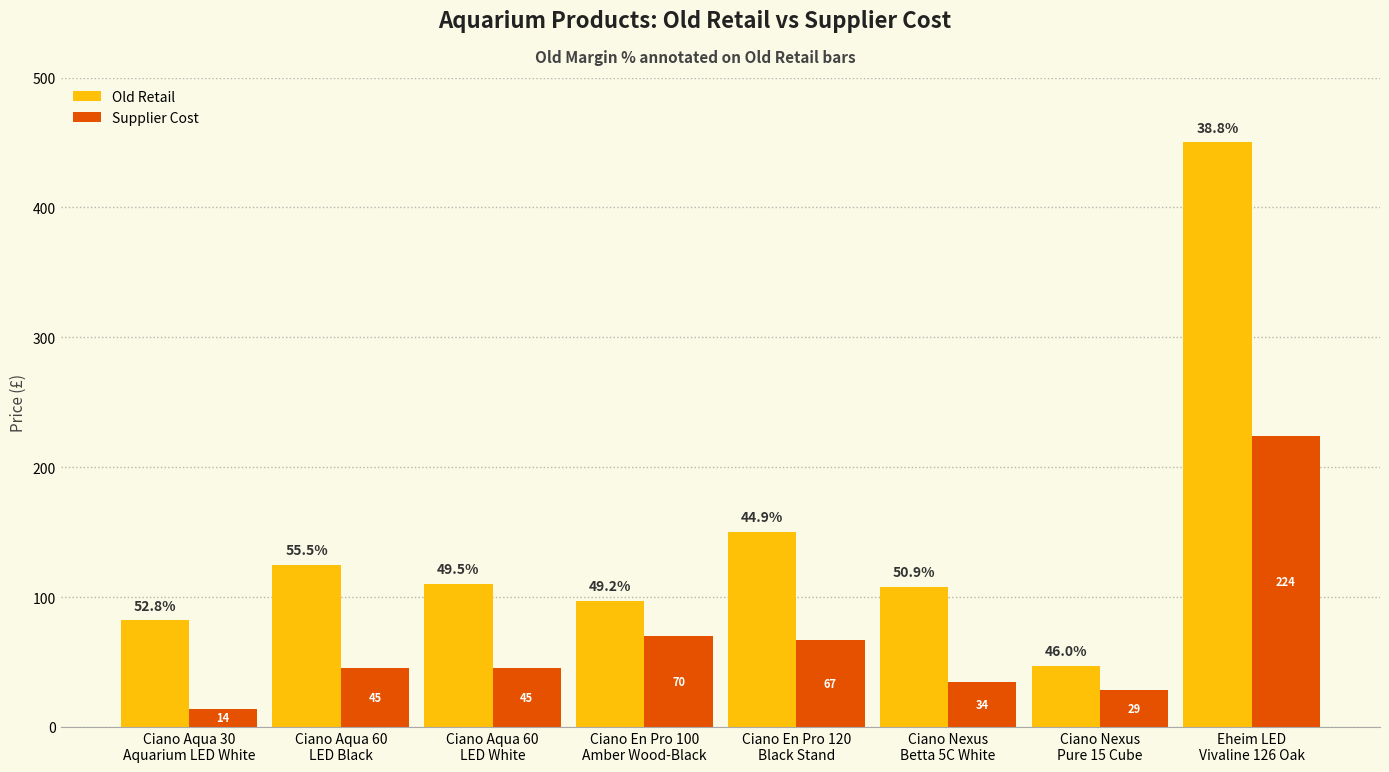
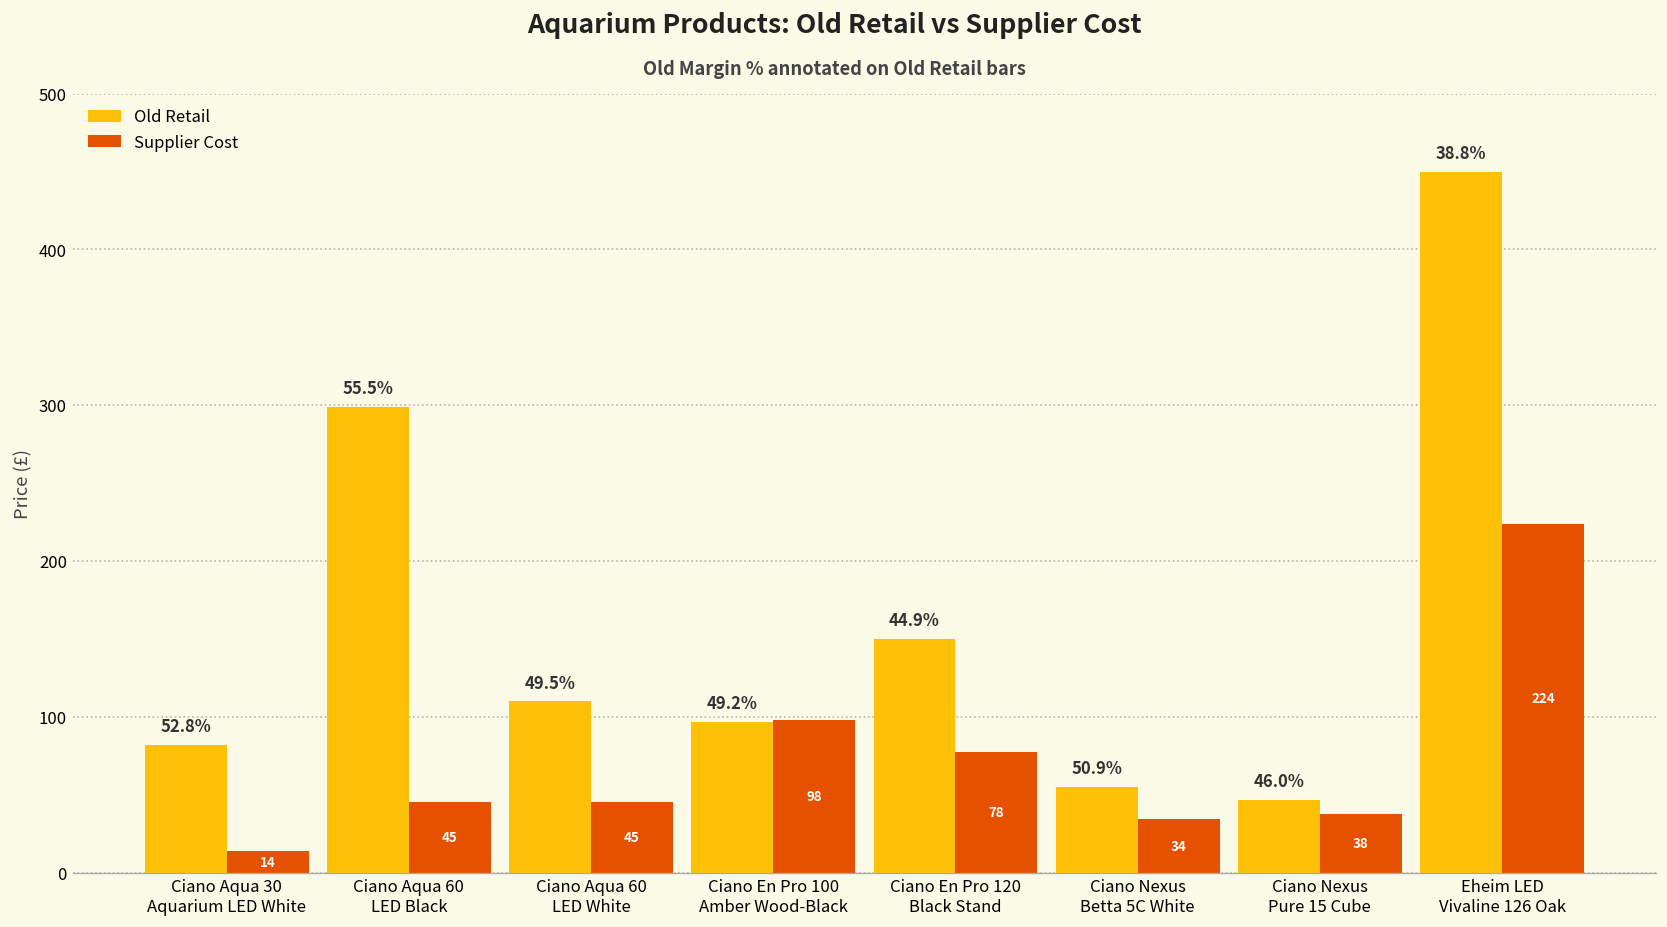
Old Retail, Ciano Aqua 60 LED Black: 125 -> 299
Supplier Cost, Ciano En Pro 100 Amber Wood-Black: 70 -> 98
Supplier Cost, Ciano En Pro 120 Black Stand: 67 -> 78
Old Retail, Ciano Nexus Betta 5C White: 108 -> 55
Supplier Cost, Ciano Nexus Pure 15 Cube: 29 -> 38
